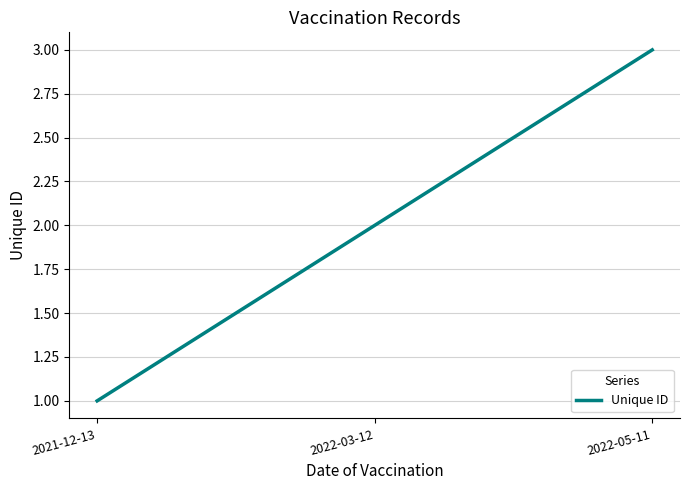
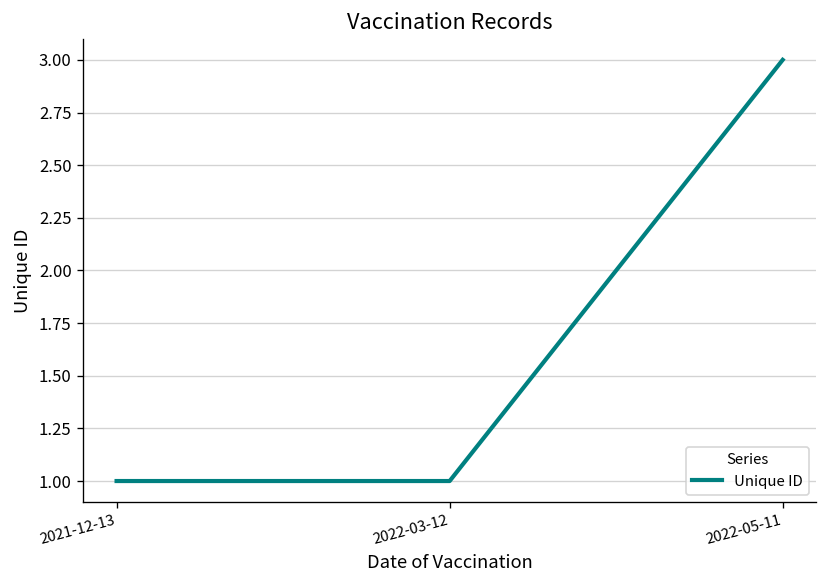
2022-03-12: 2 -> 1
